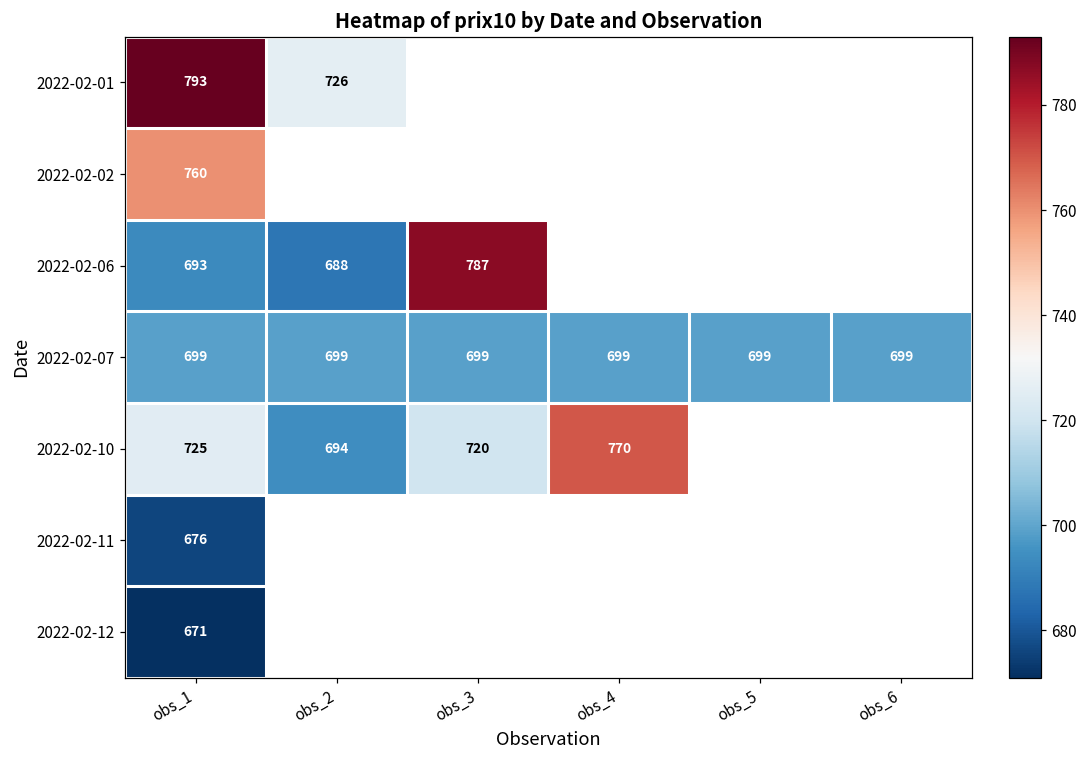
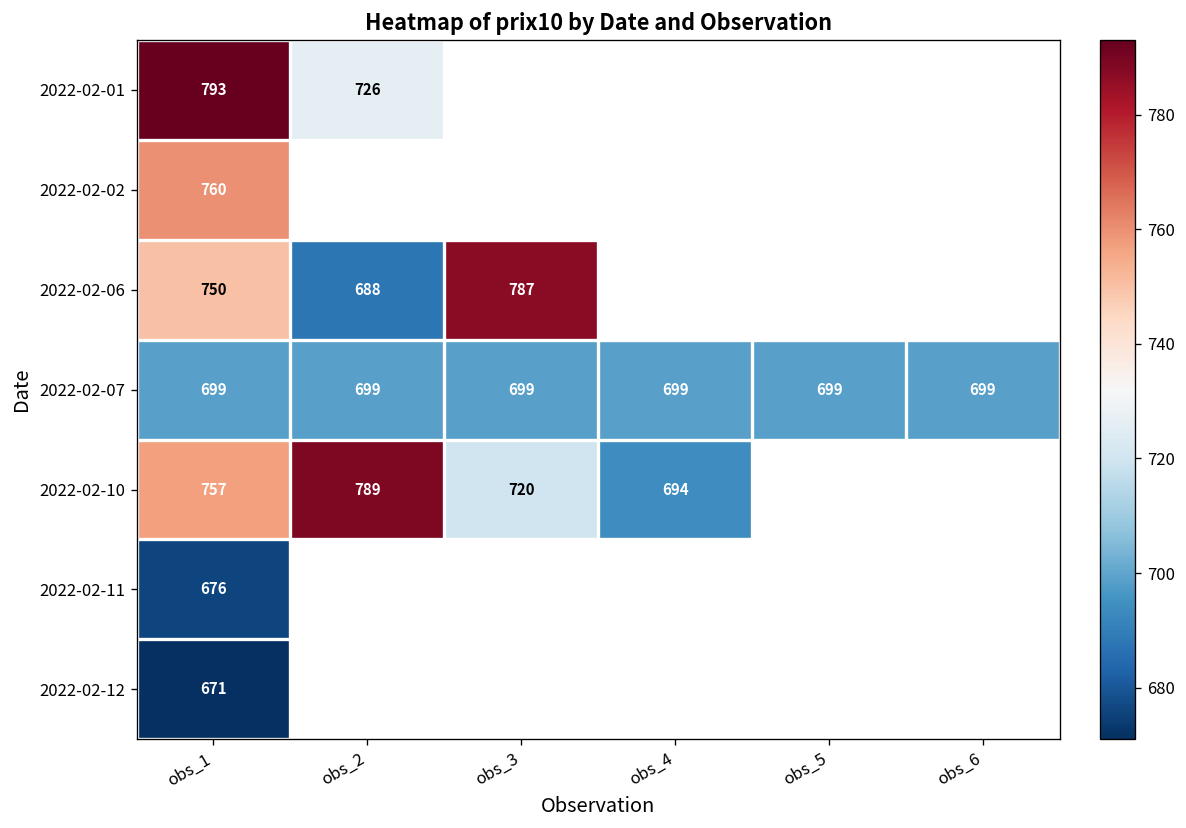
2022-02-06, obs_1: 693 -> 750
2022-02-10, obs_1: 725 -> 757
2022-02-10, obs_2: 694 -> 789
2022-02-10, obs_4: 770 -> 694
